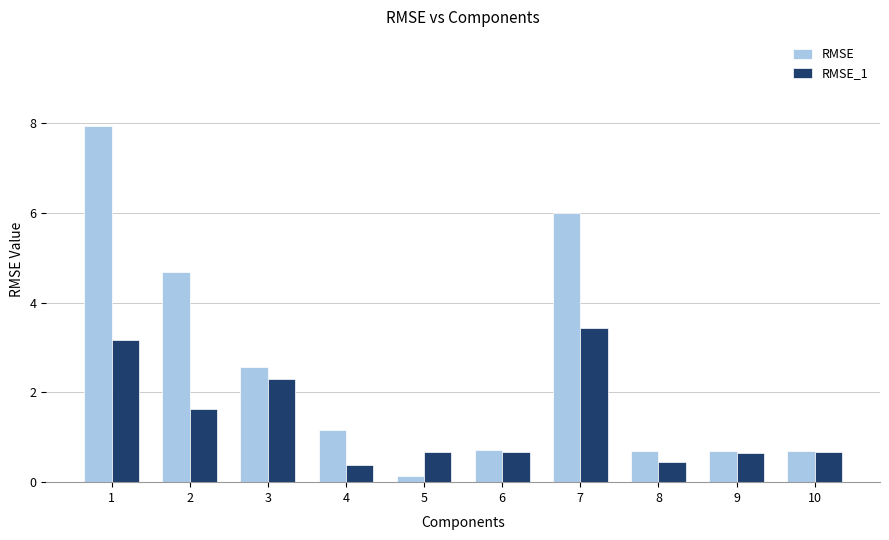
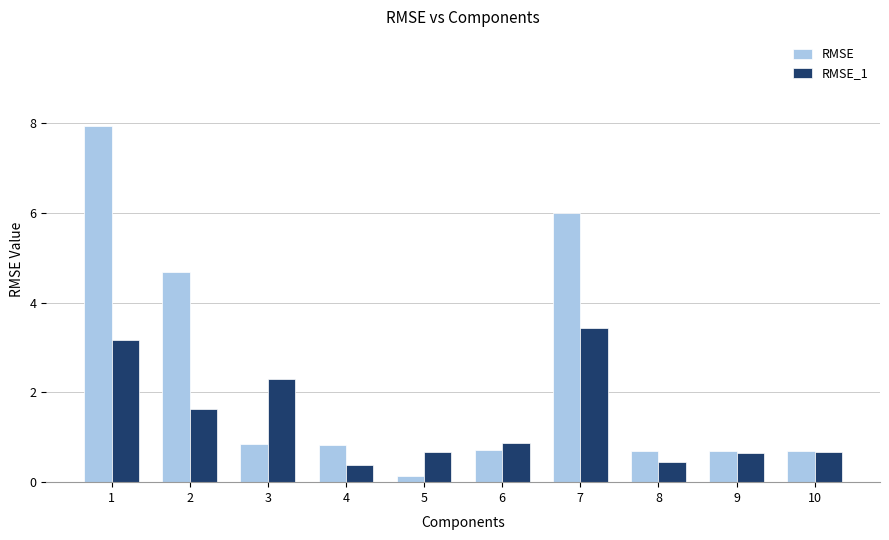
RMSE, 3: 2.6 -> 0.8
RMSE, 4: 1.2 -> 0.8
RMSE_1, 6: 0.7 -> 0.9
